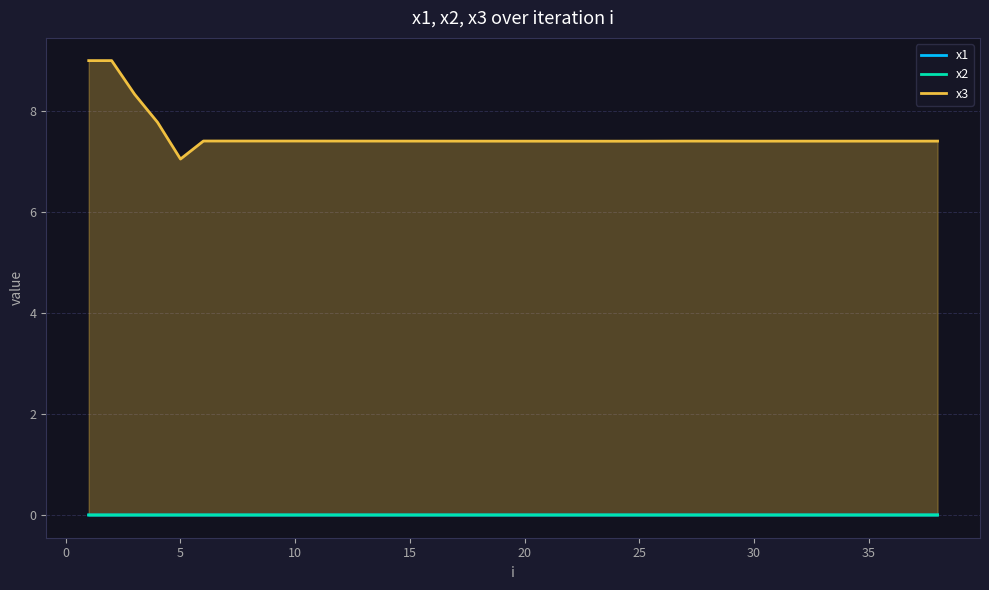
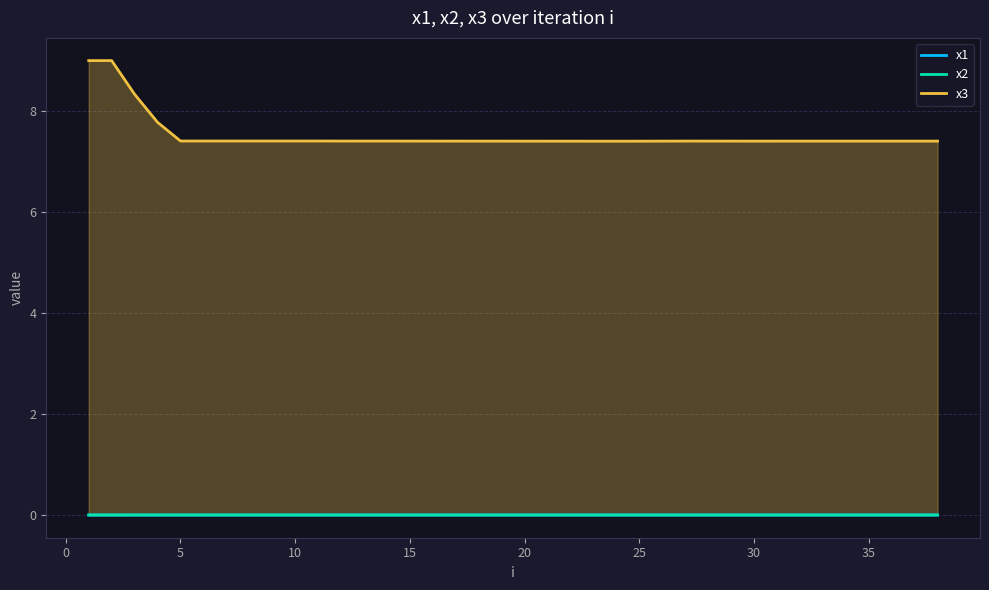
x3, 5: 7.1 -> 7.4
